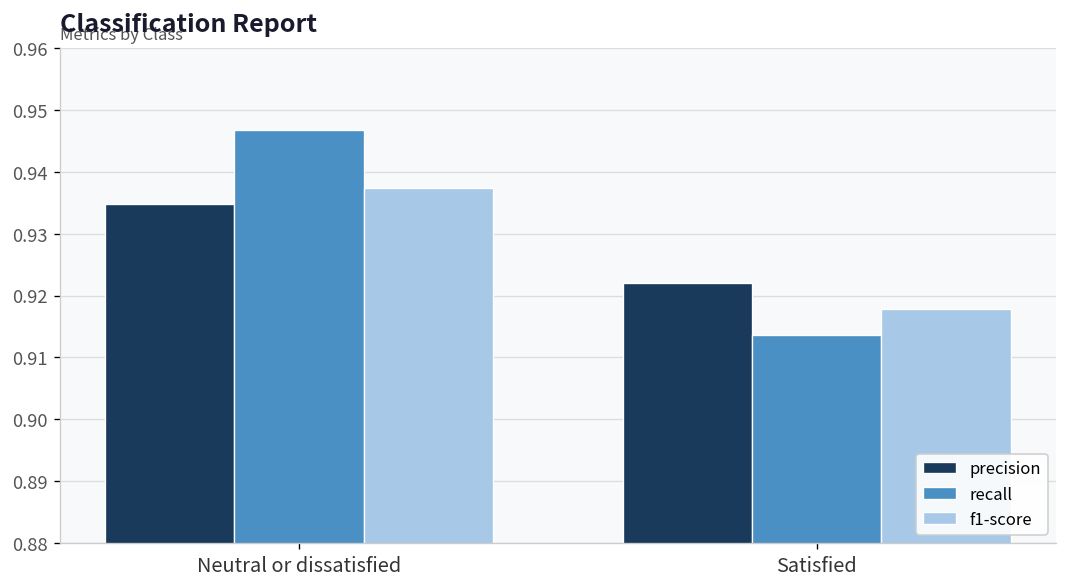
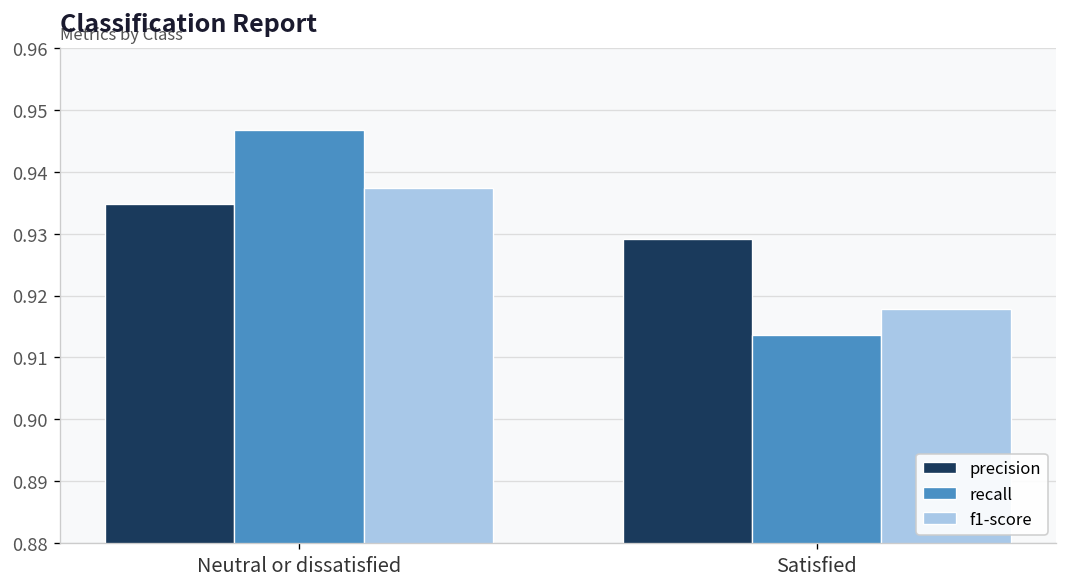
precision, Satisfied: 0.922 -> 0.929
